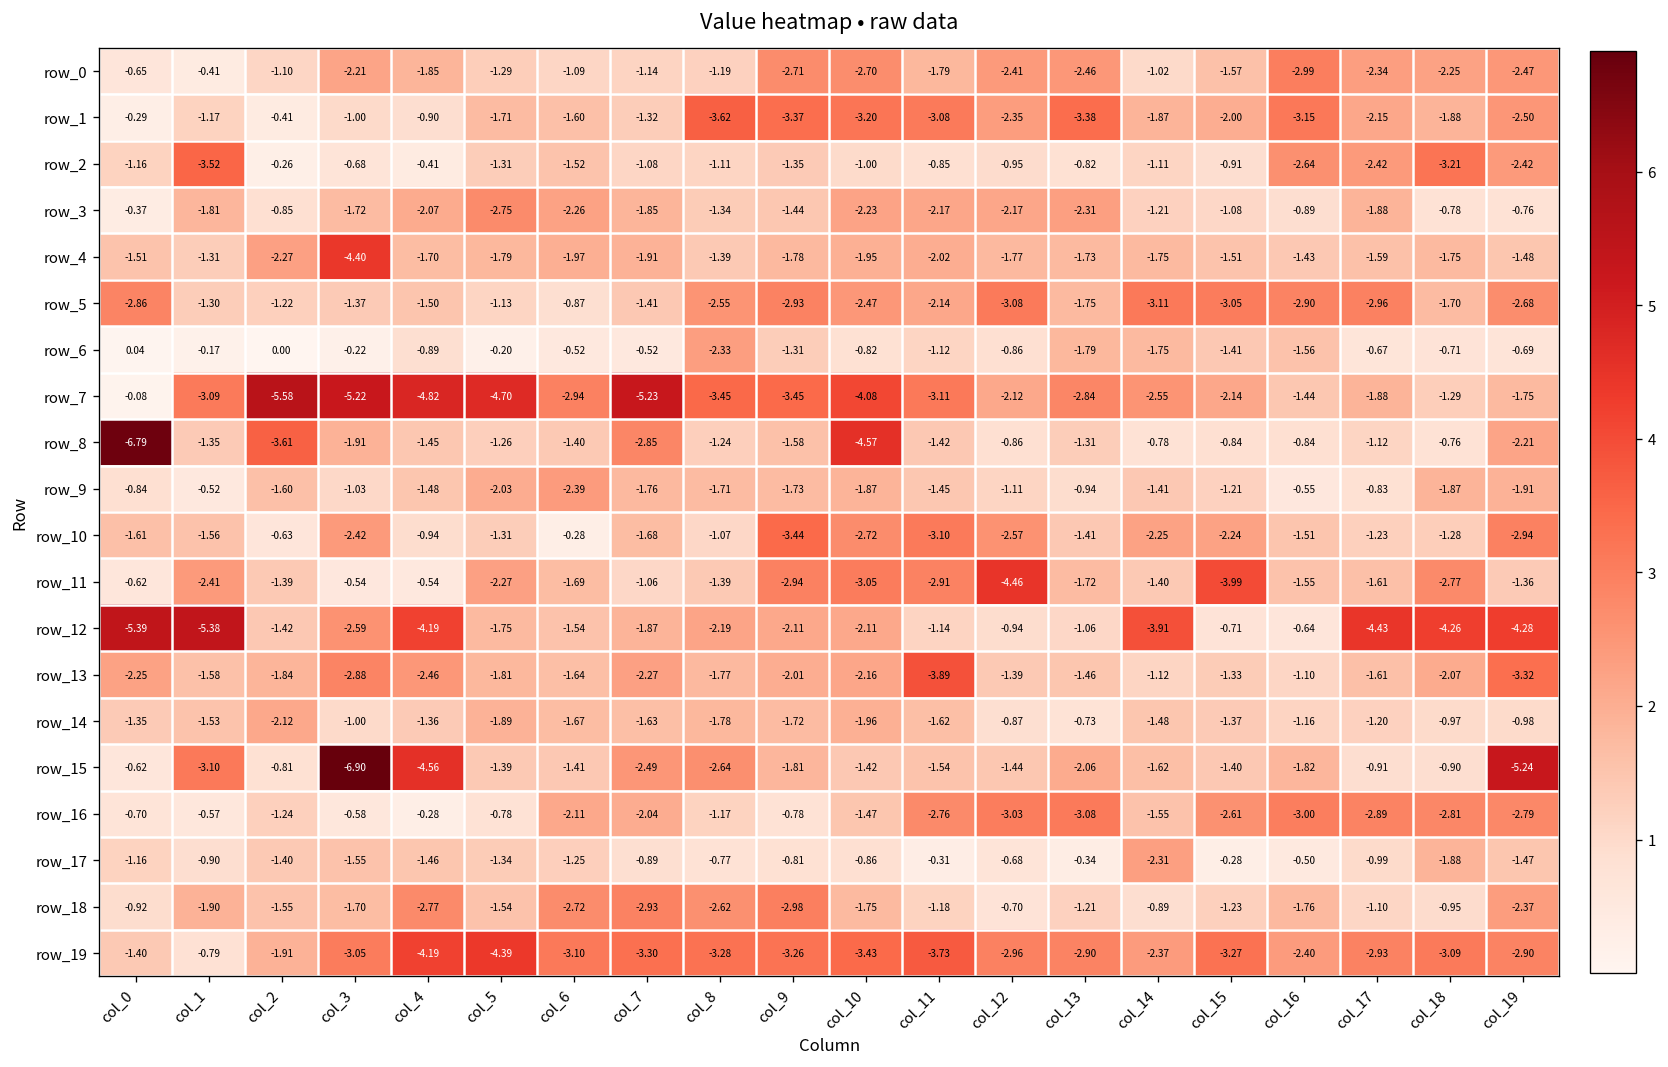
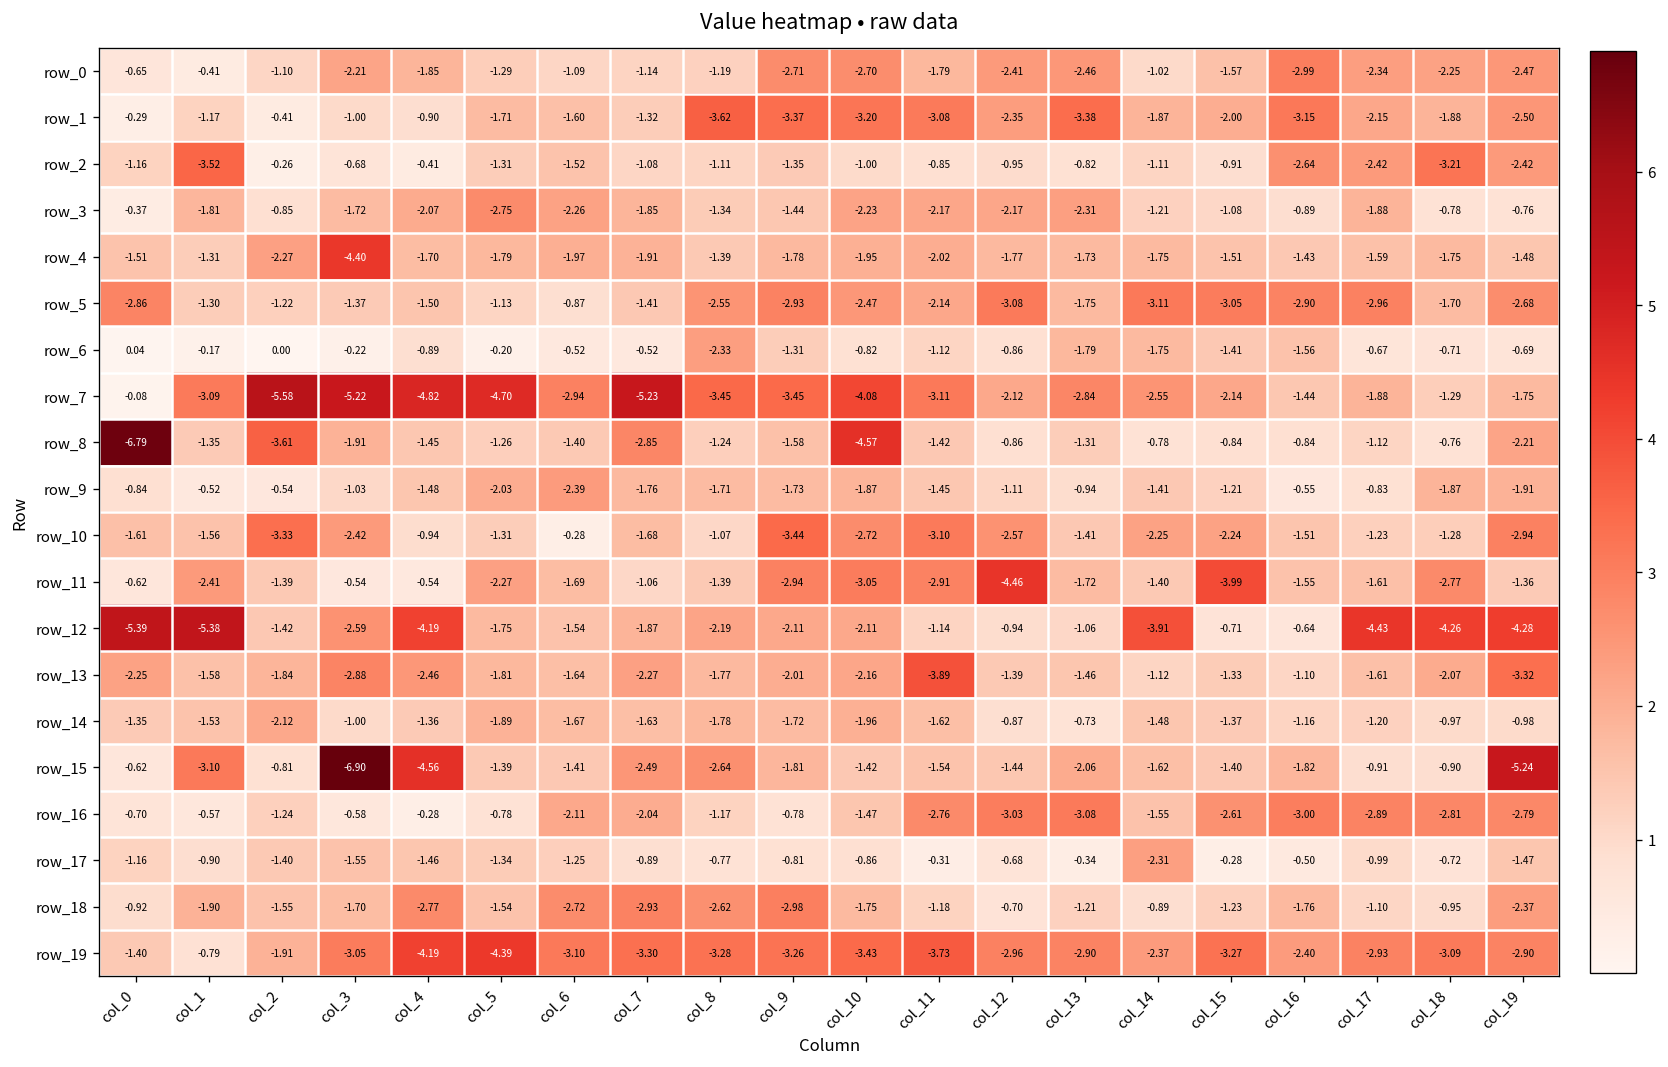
row_9, col_2: -1.60 -> -0.54
row_10, col_2: -0.63 -> -3.33
row_17, col_18: -1.88 -> -0.72
